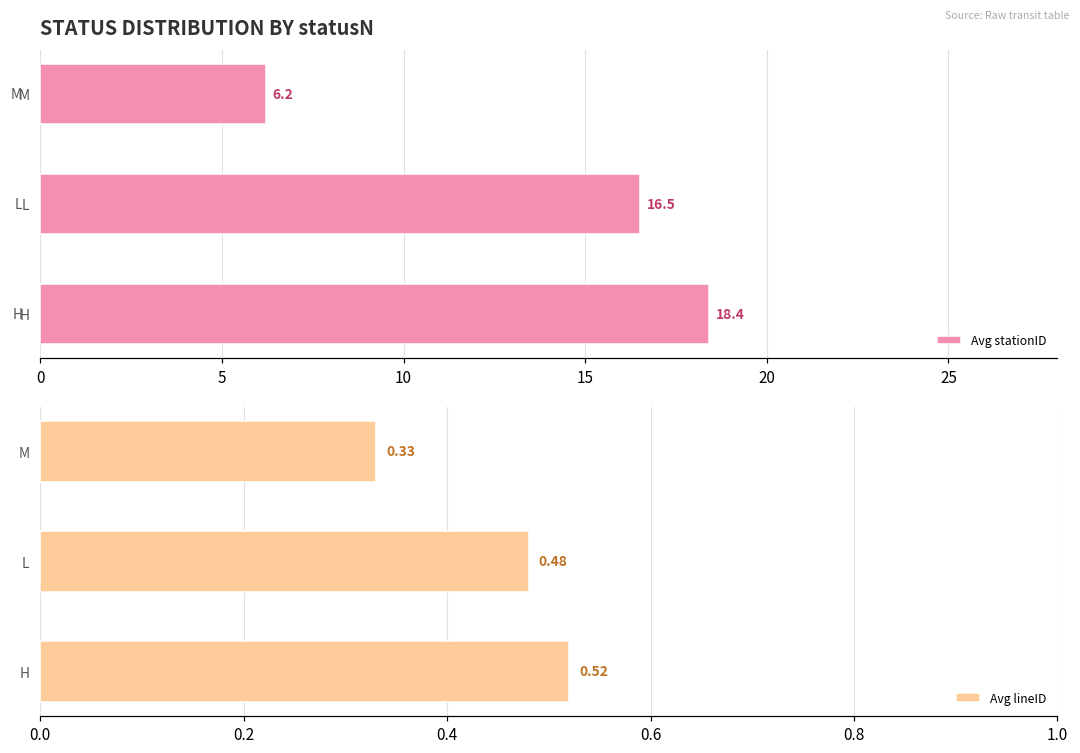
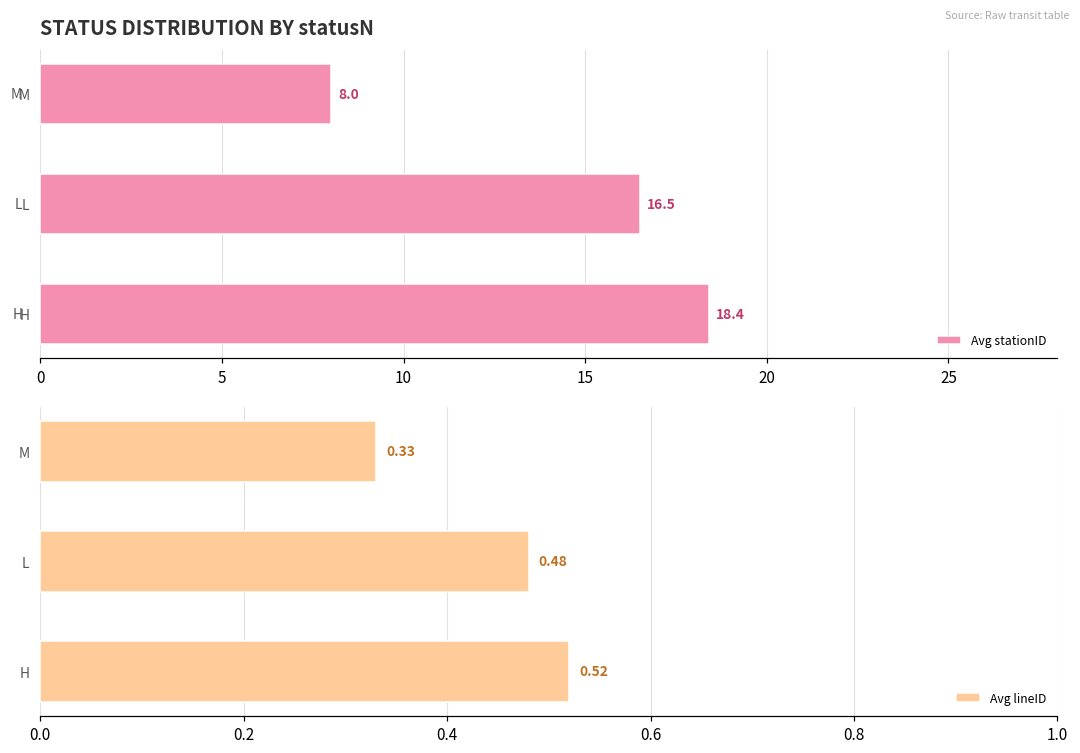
STATUS DISTRIBUTION BY statusN, M: 6.2 -> 8.0
